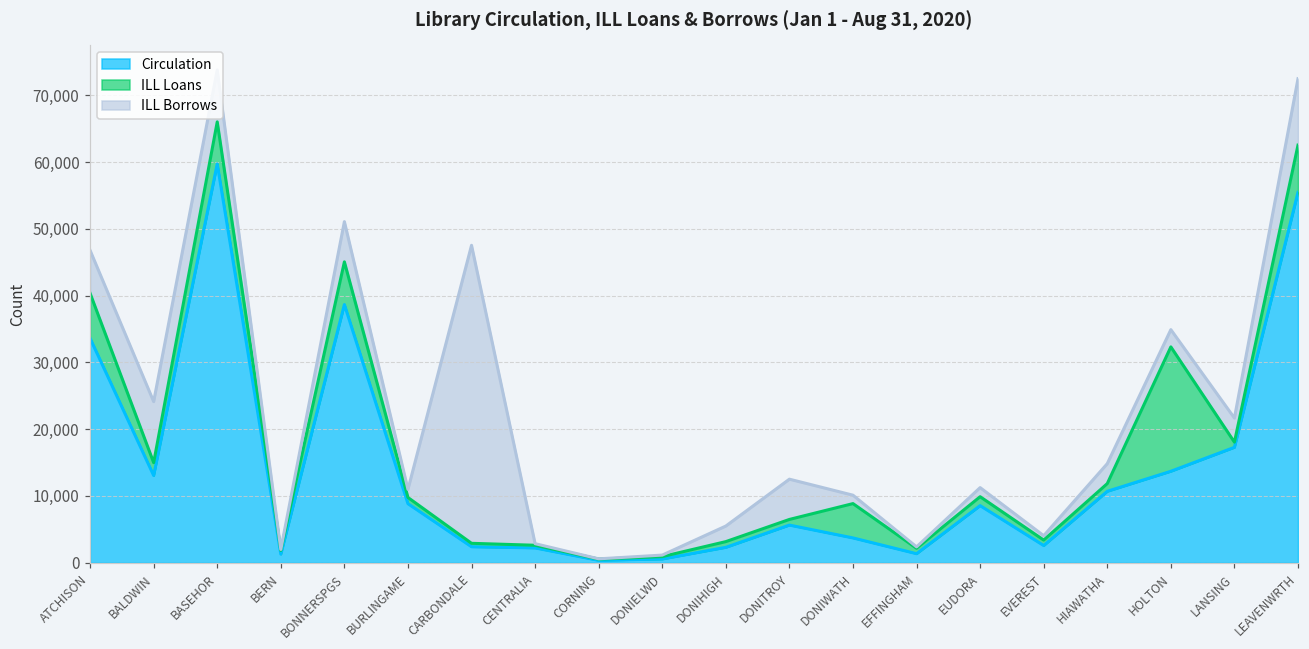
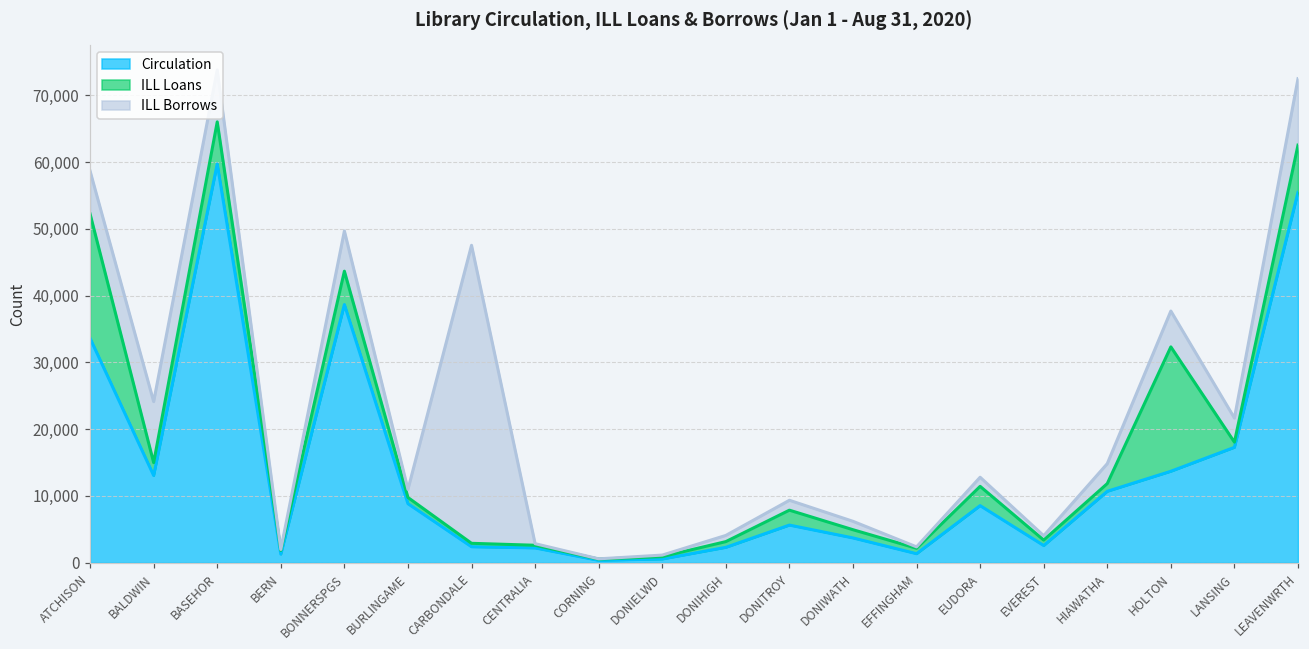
ILL Loans, ATCHISON: 7,000 -> 19,000
ILL Loans, BONNERSPGS: 6,000 -> 5,000
ILL Borrows, DONIHIGH: 2,000 -> 1,000
ILL Loans, DONITROY: 1,000 -> 2,000
ILL Borrows, DONITROY: 6,000 -> 1,000
ILL Loans, DONIWATH: 5,000 -> 1,000
ILL Loans, EUDORA: 1,000 -> 3,000
ILL Borrows, HOLTON: 3,000 -> 5,000
